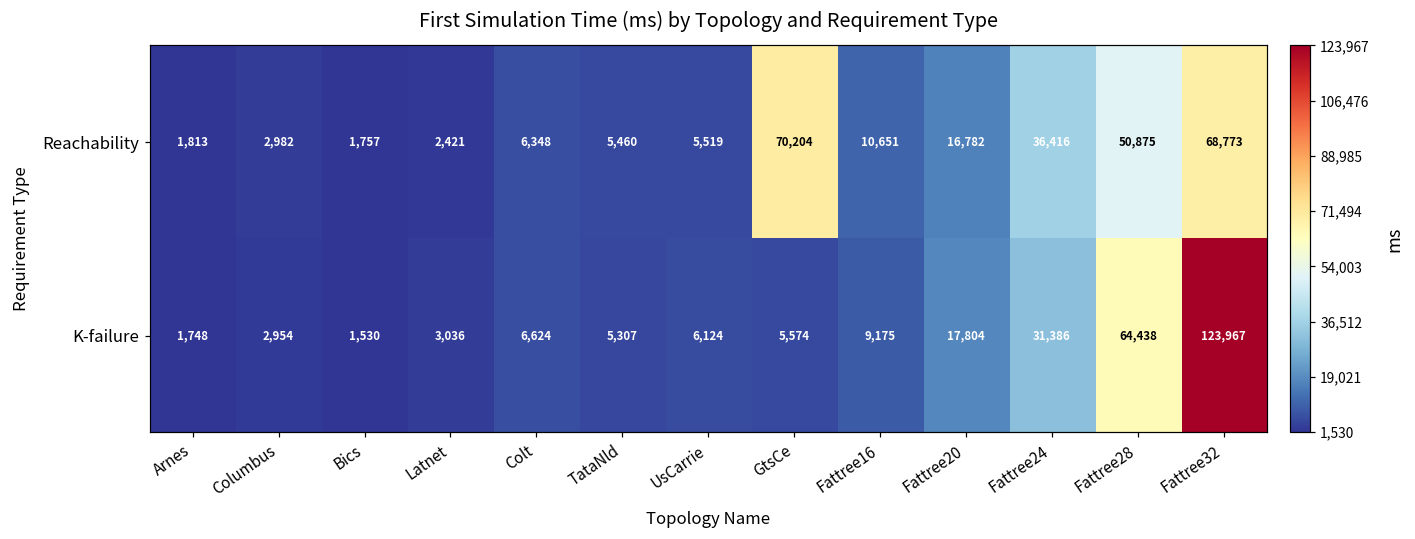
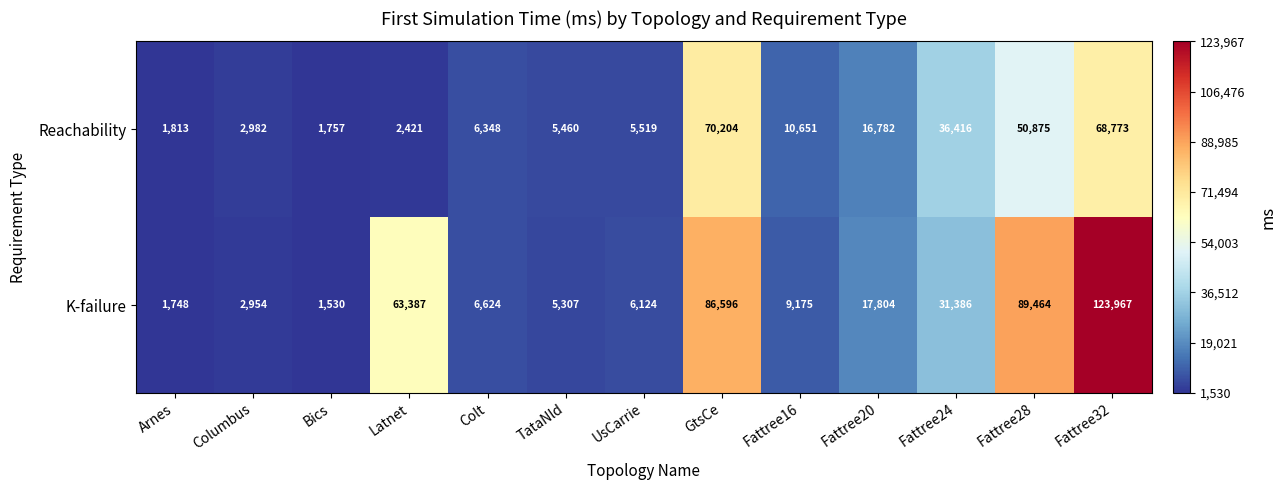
K-failure, Latnet: 3,036 -> 63,387
K-failure, GtsCe: 5,574 -> 86,596
K-failure, Fattree28: 64,438 -> 89,464
